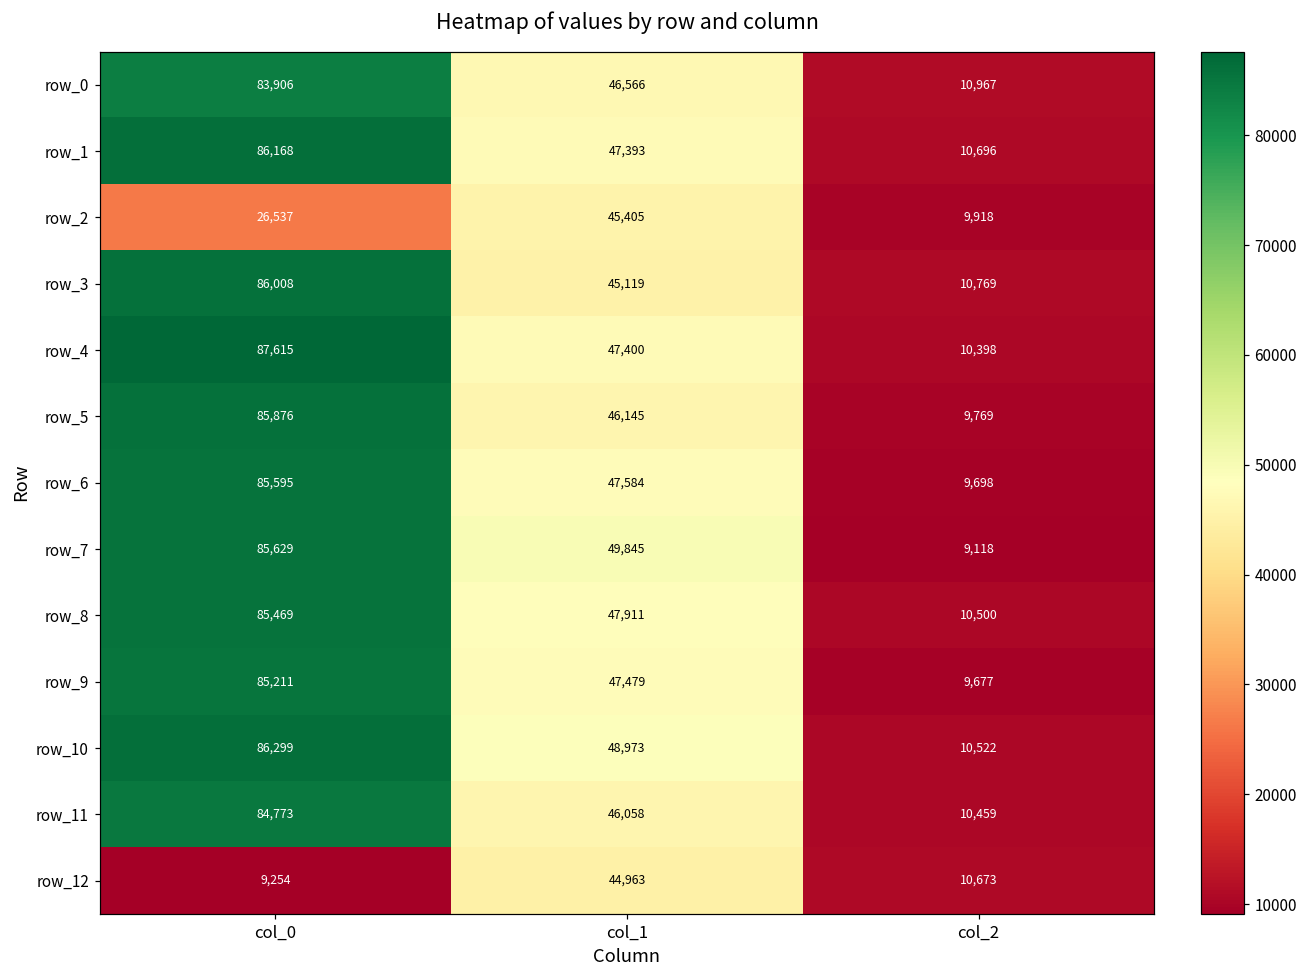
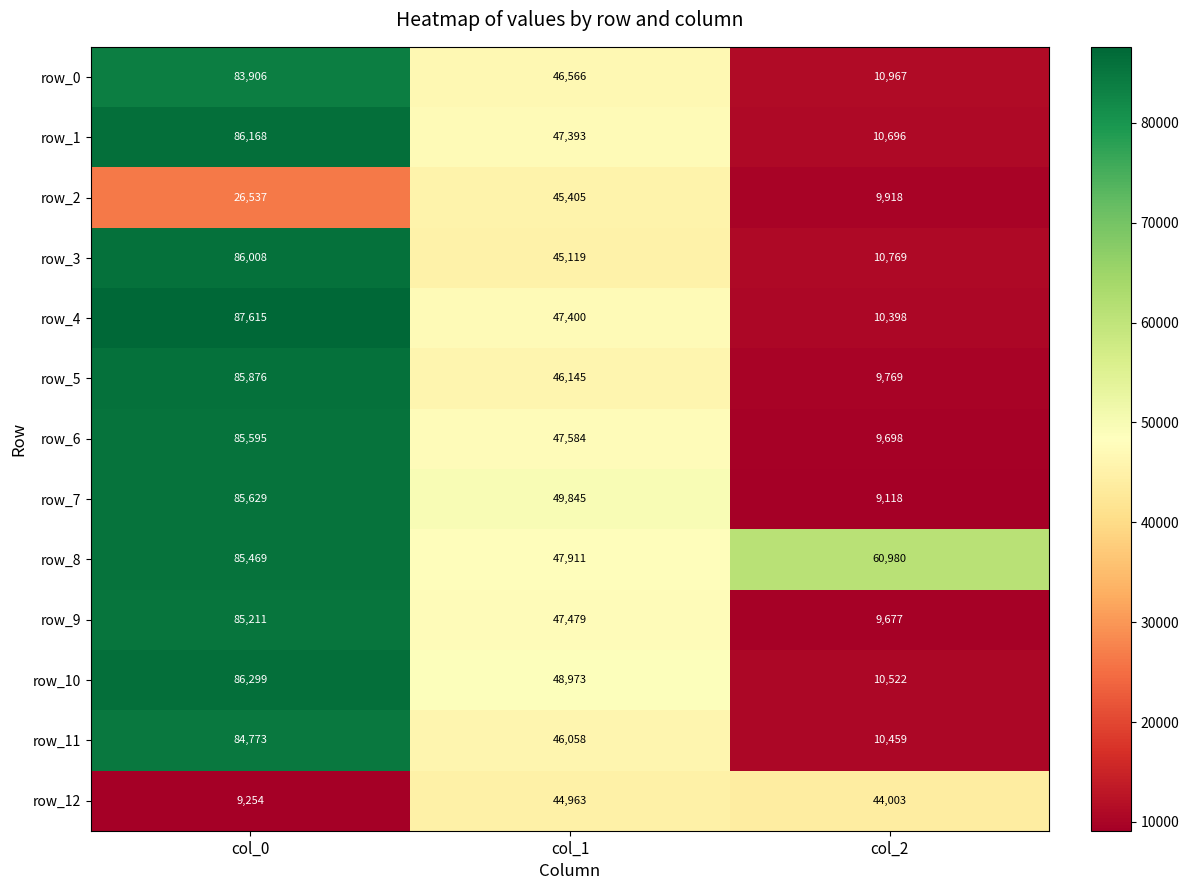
row_8, col_2: 10,500 -> 60,980
row_12, col_2: 10,673 -> 44,003
